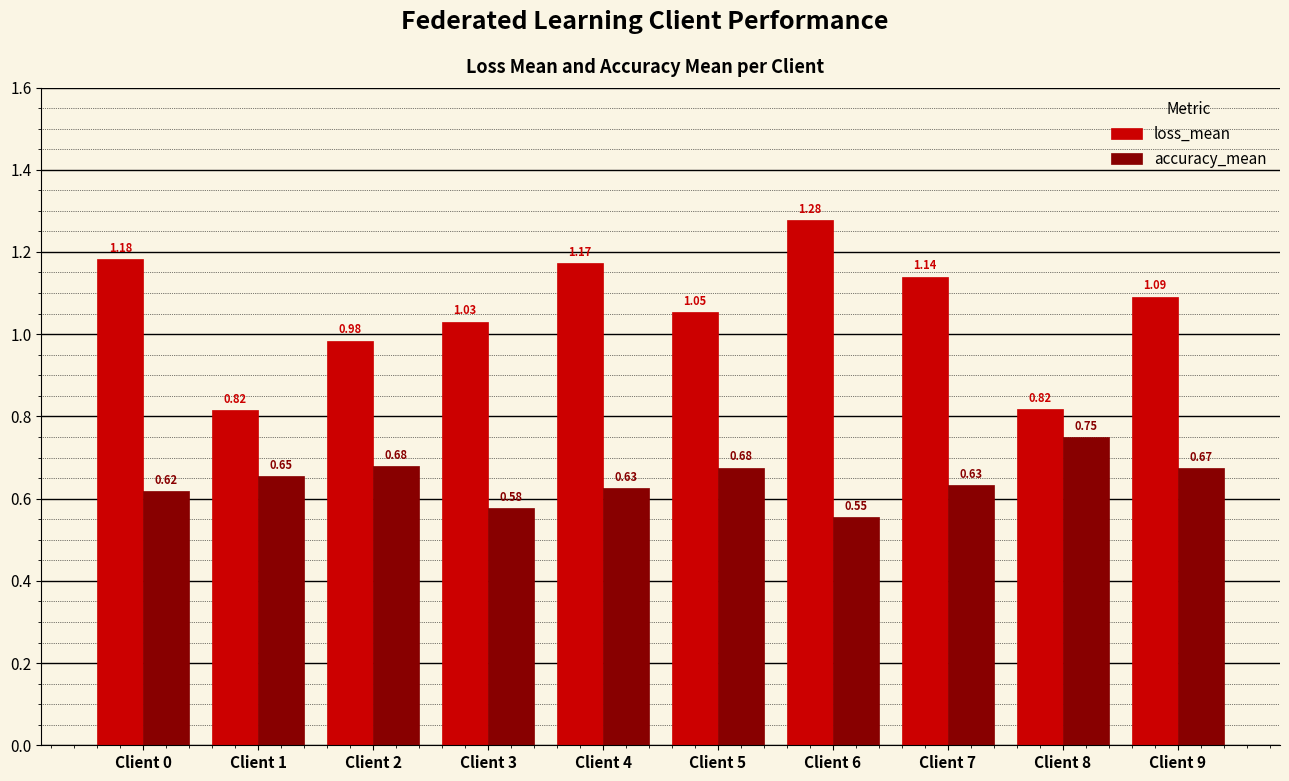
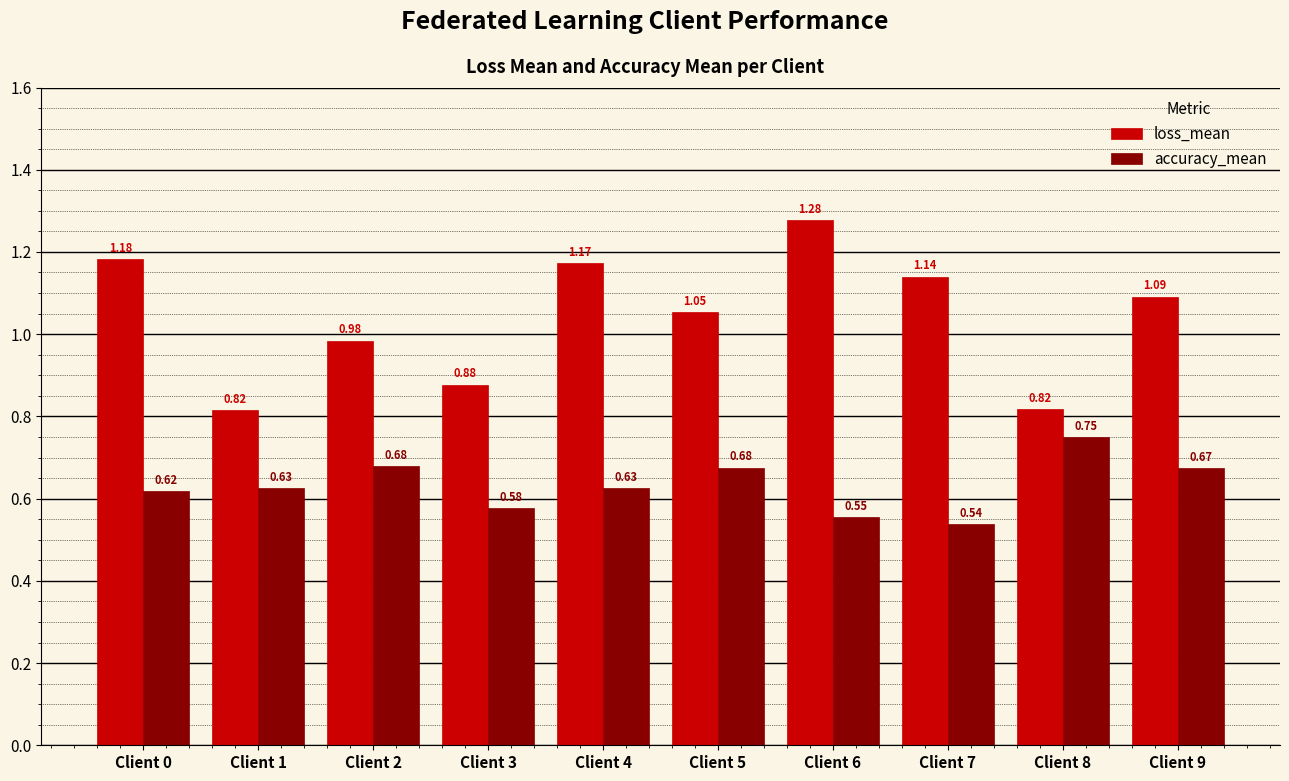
accuracy_mean, Client 1: 0.65 -> 0.63
loss_mean, Client 3: 1.03 -> 0.88
accuracy_mean, Client 7: 0.63 -> 0.54
